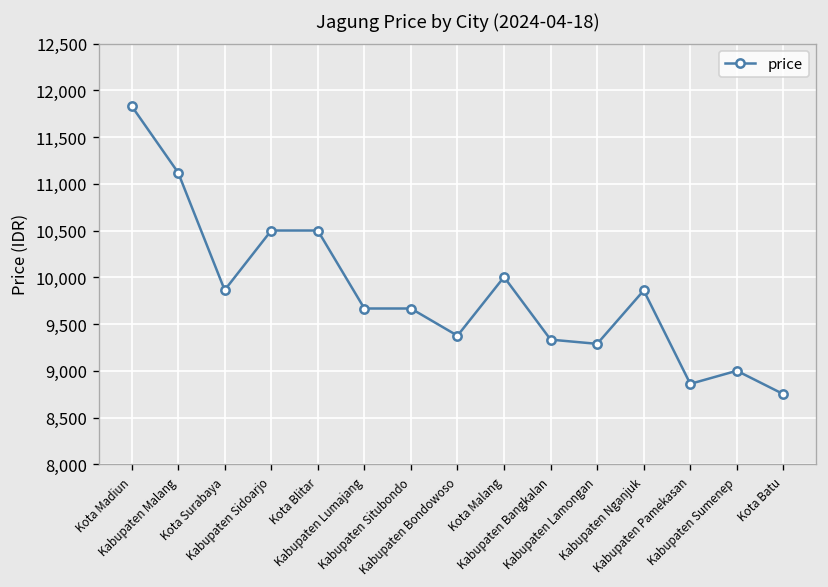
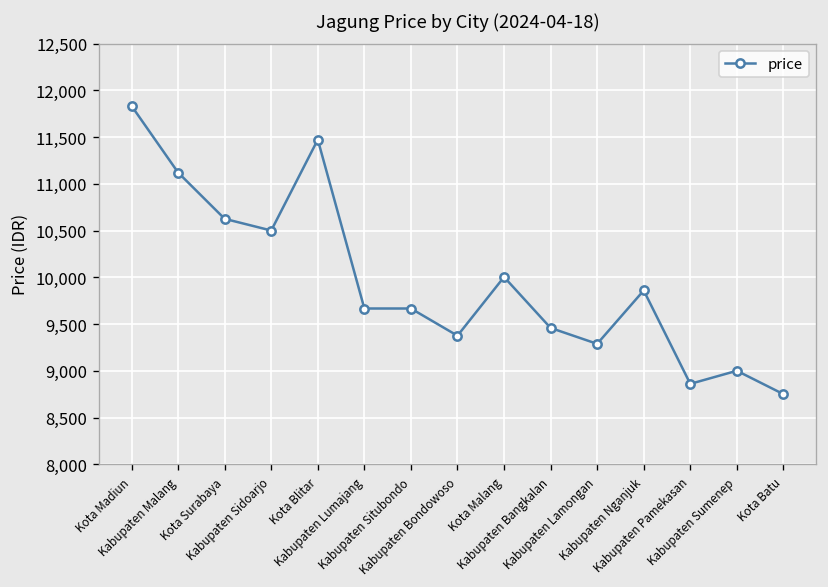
Kota Surabaya: 9,900 -> 10,600
Kota Blitar: 10,500 -> 11,500
Kabupaten Bangkalan: 9,300 -> 9,500
